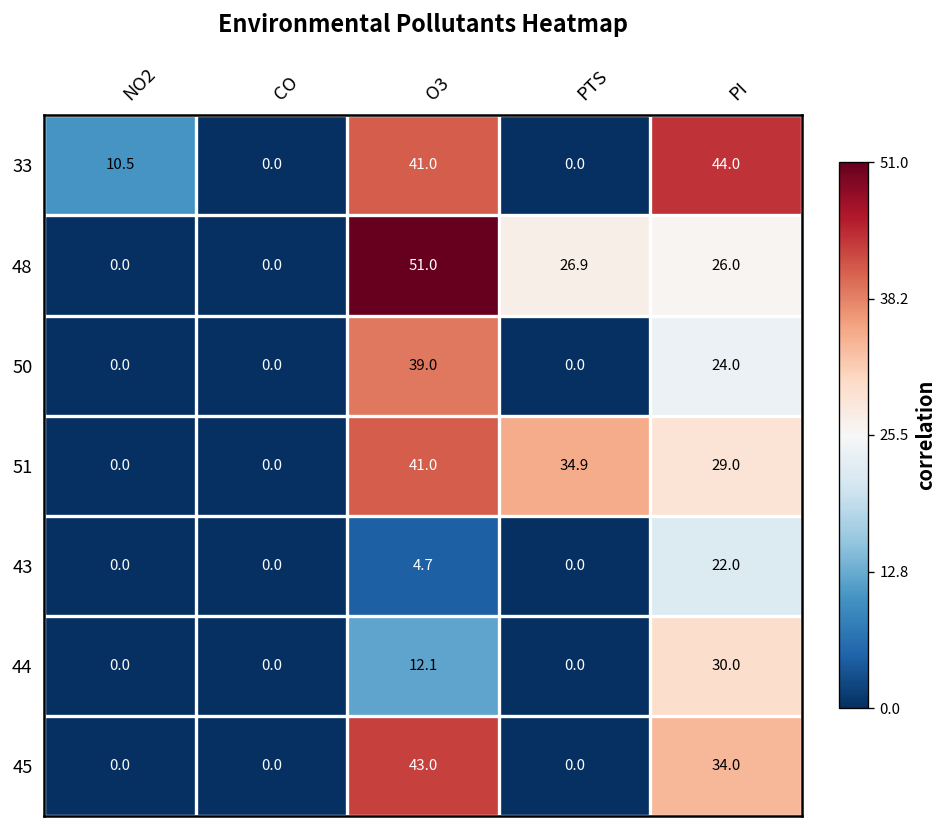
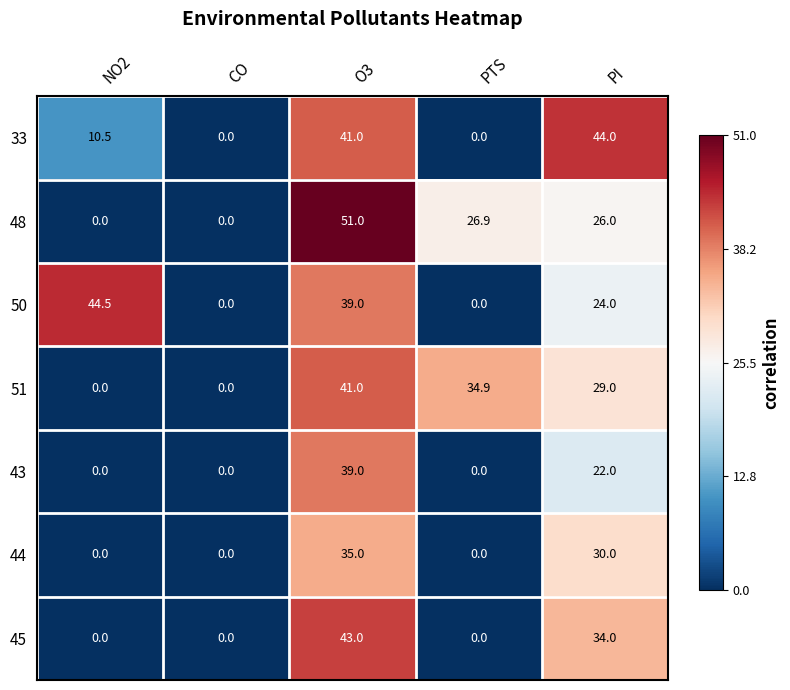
50, NO2: 0.0 -> 44.5
43, O3: 4.7 -> 39.0
44, O3: 12.1 -> 35.0
